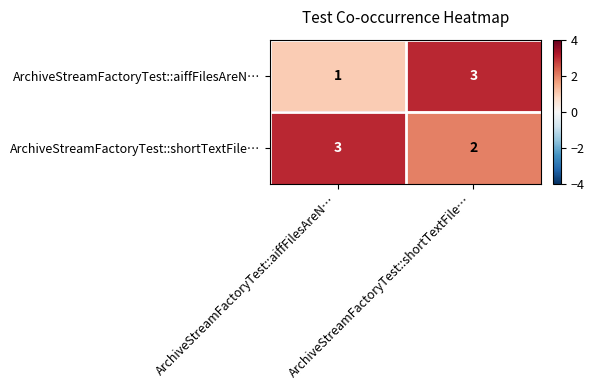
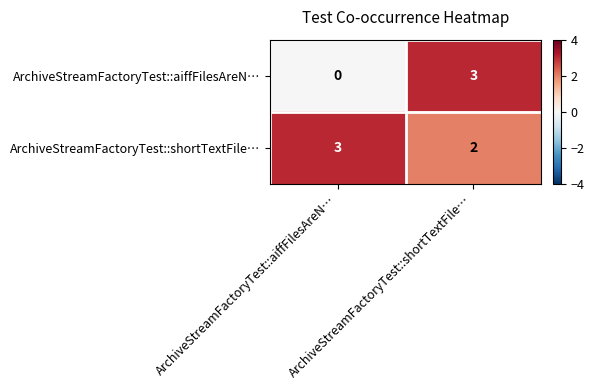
ArchiveStreamFactoryTest::aiffFilesAreN…, ArchiveStreamFactoryTest::aiffFilesAreN…: 1 -> 0
